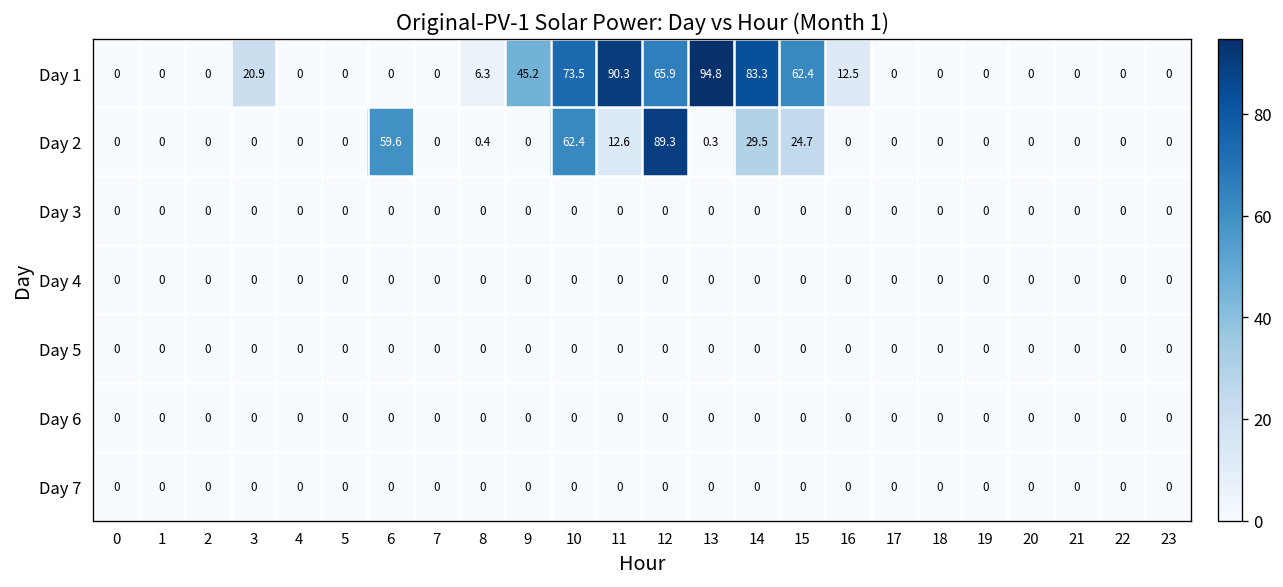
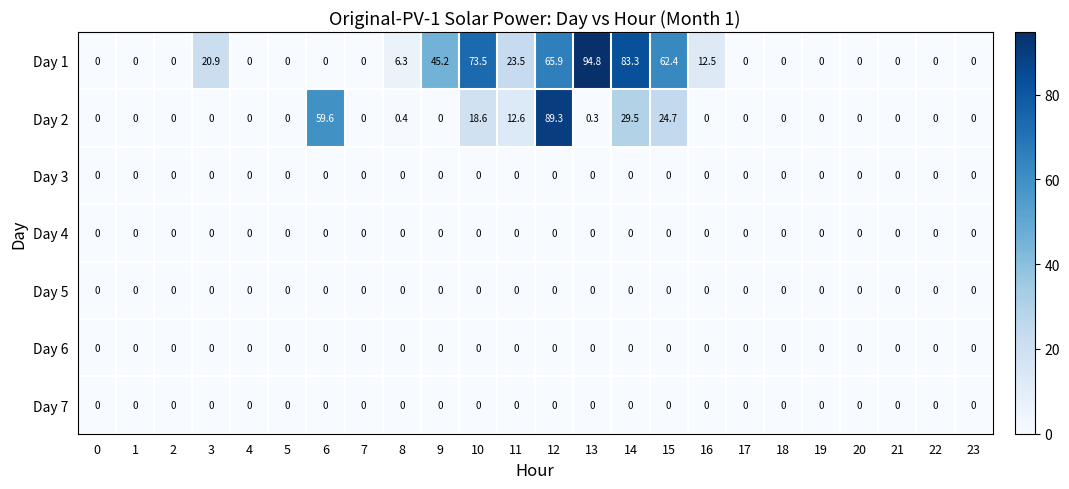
Day 1, 11: 90.3 -> 23.5
Day 2, 10: 62.4 -> 18.6
